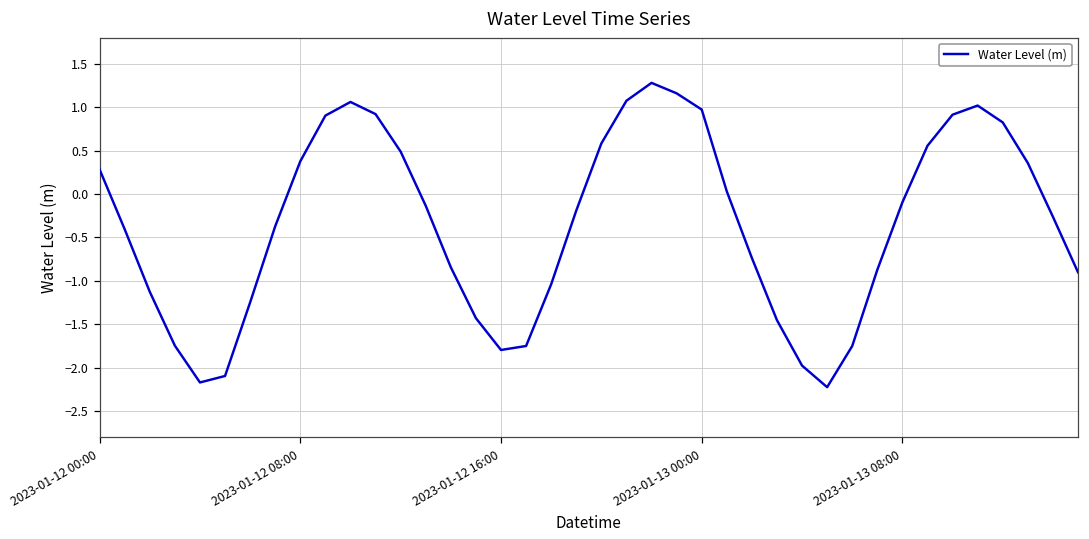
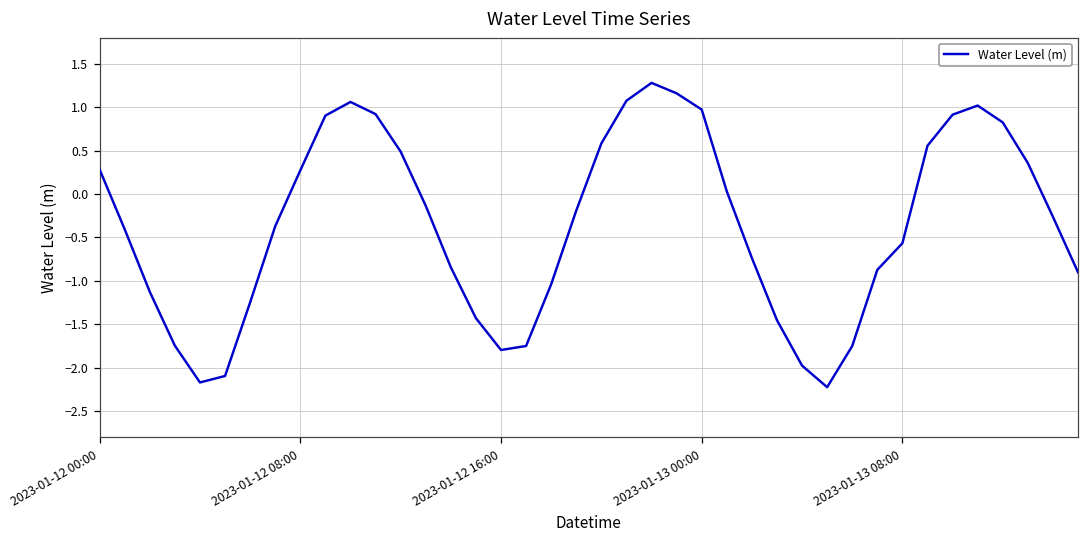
2023-01-12 08:00: 0.4 -> 0.3
2023-01-13 08:00: -0.1 -> -0.6
